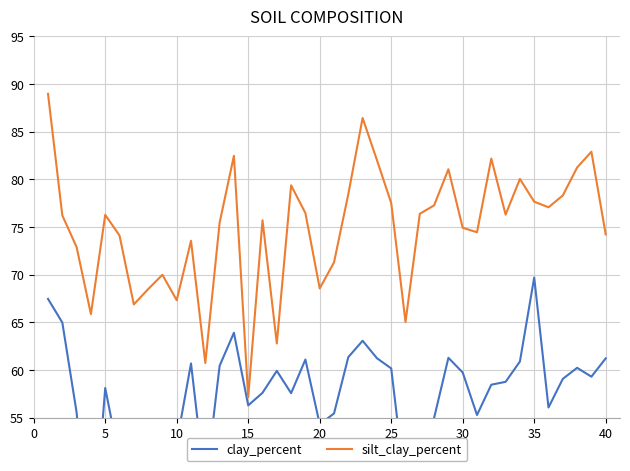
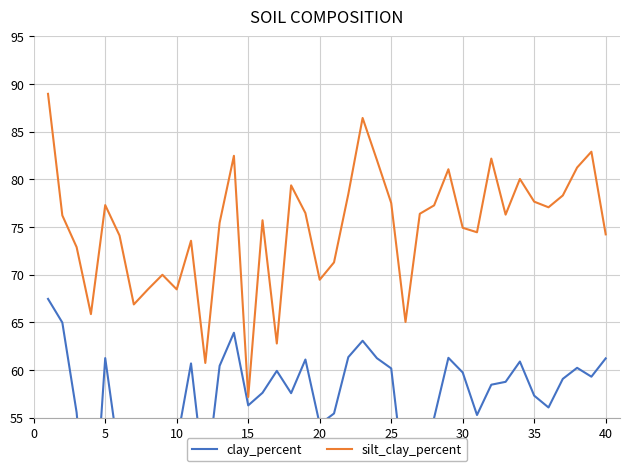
clay_percent, 5: 58 -> 61
silt_clay_percent, 5: 76 -> 77
silt_clay_percent, 10: 67 -> 68
silt_clay_percent, 20: 68.6 -> 69.5
clay_percent, 35: 70 -> 57
